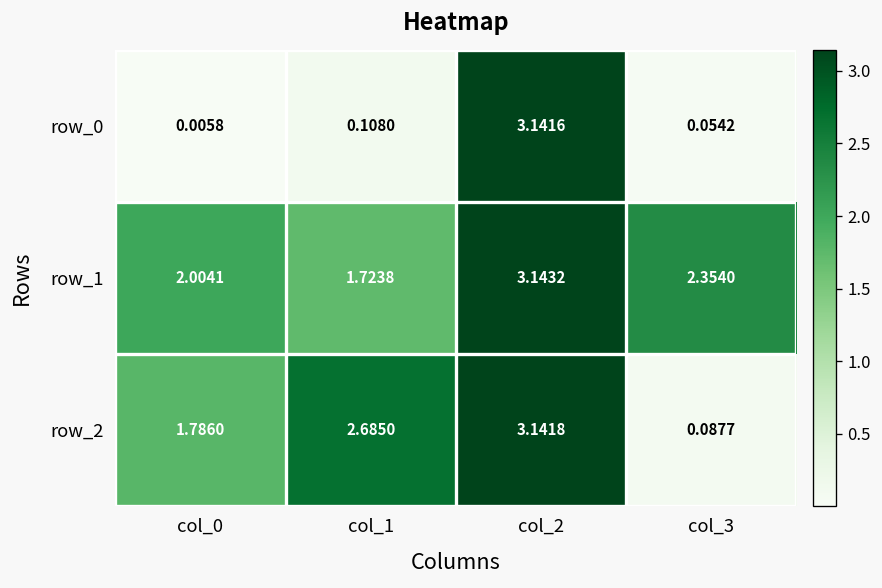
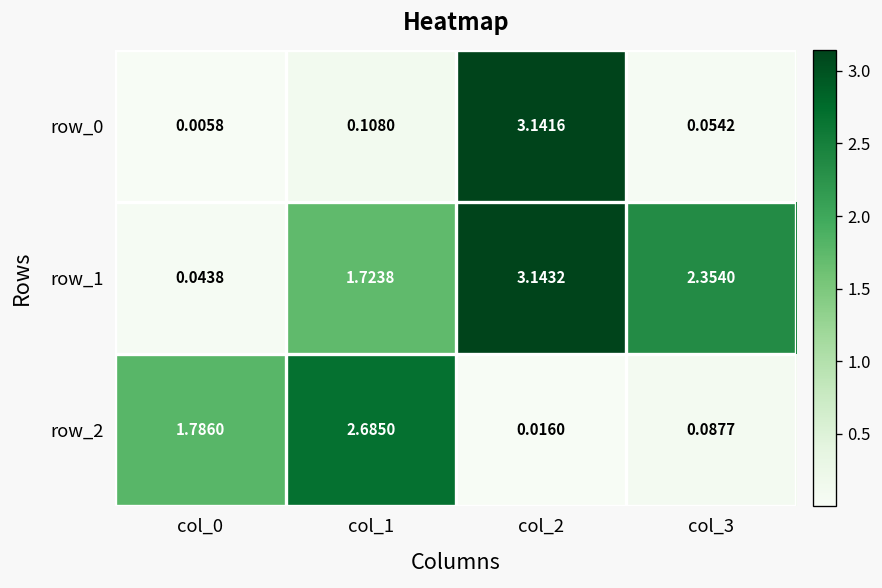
row_1, col_0: 2.0041 -> 0.0438
row_2, col_2: 3.1418 -> 0.0160
